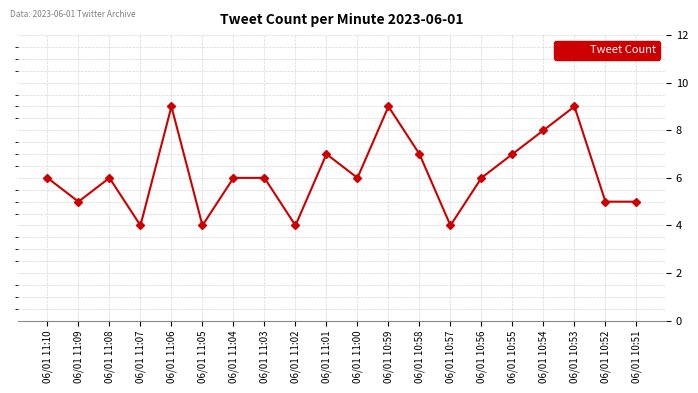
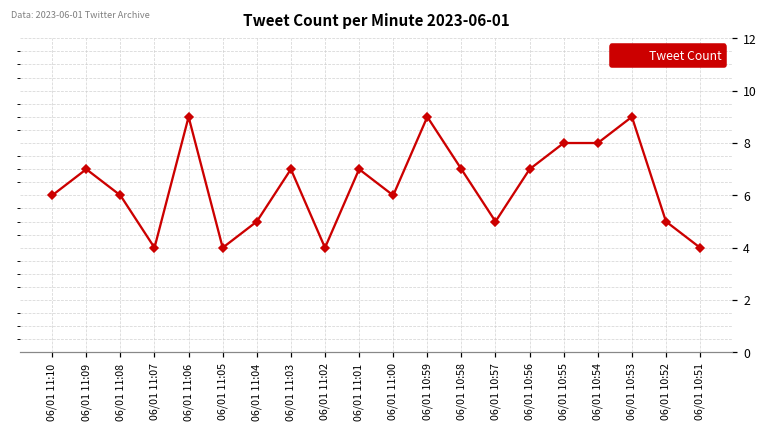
06/01 11:09: 5 -> 7
06/01 11:04: 6 -> 5
06/01 11:03: 6 -> 7
06/01 10:57: 4 -> 5
06/01 10:56: 6 -> 7
06/01 10:55: 7 -> 8
06/01 10:51: 5 -> 4
